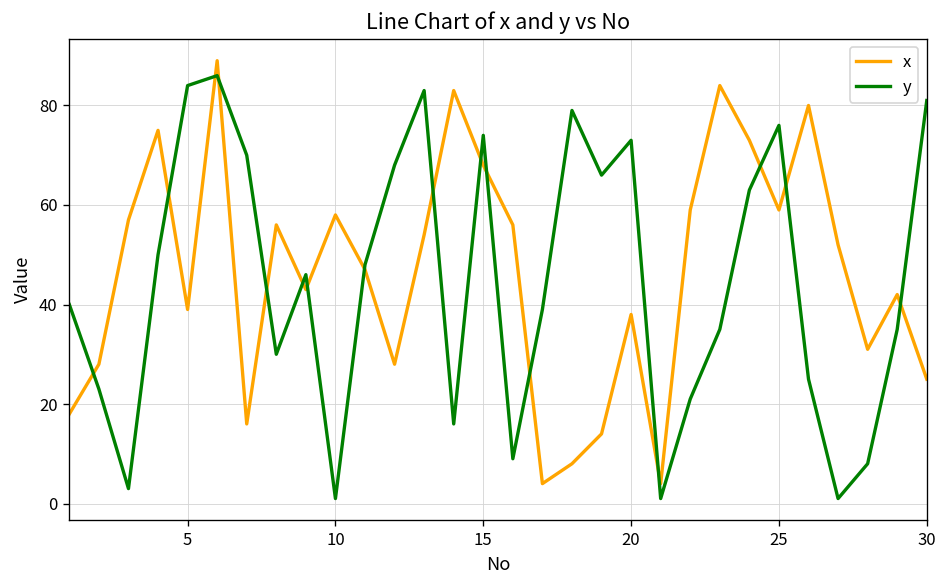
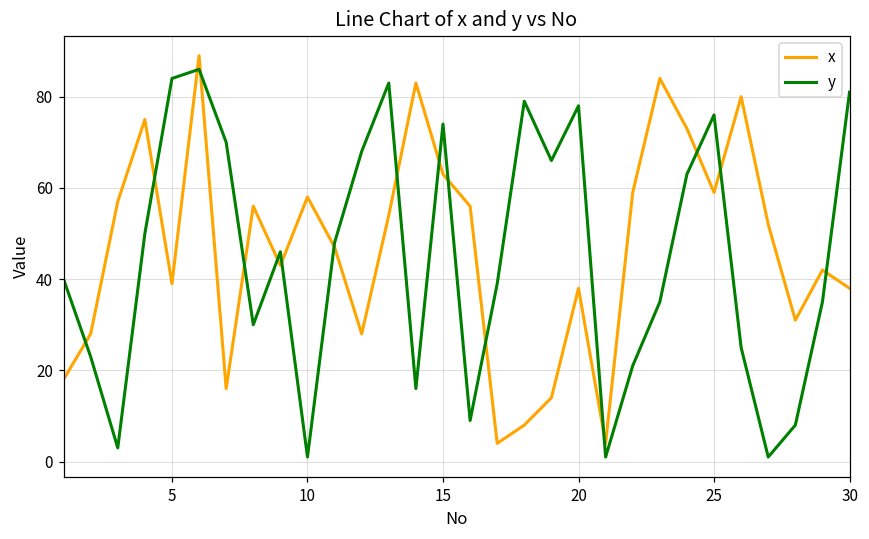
x, 15: 68 -> 63
y, 20: 73 -> 78
x, 30: 25 -> 38
